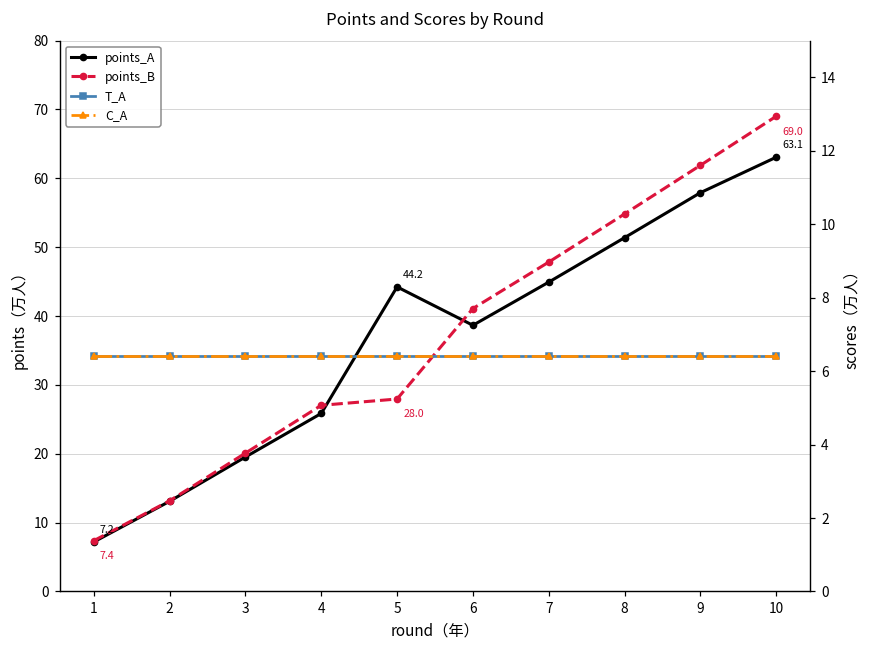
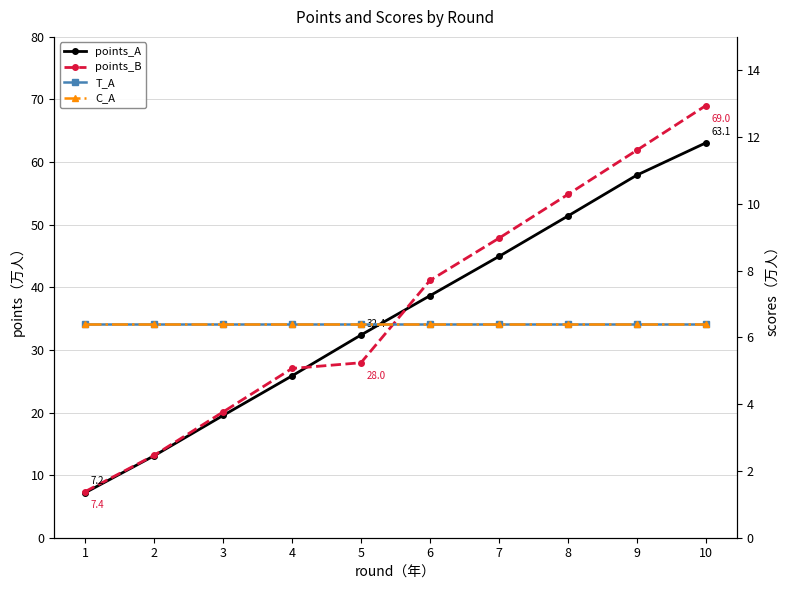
points_A, 5: 44.2 -> 32.4
